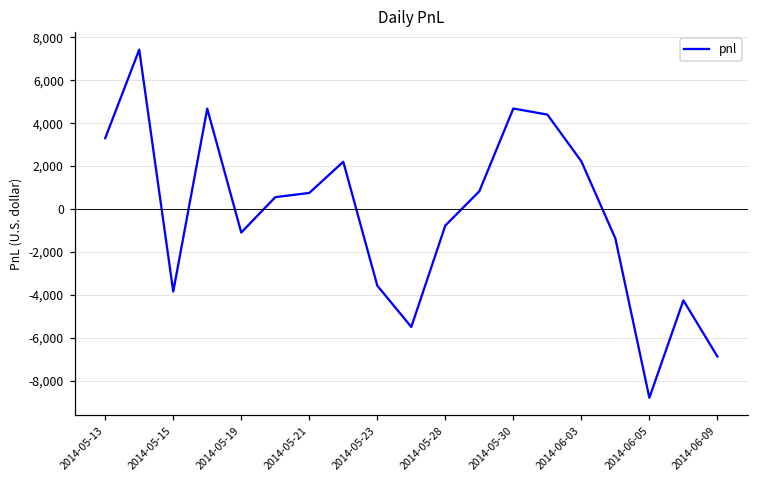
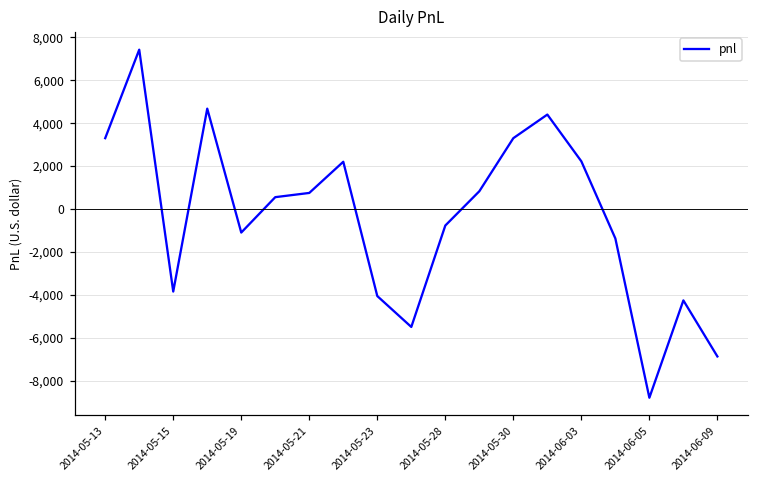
2014-05-23: -3,600 -> -4,100
2014-05-30: 4,700 -> 3,300
